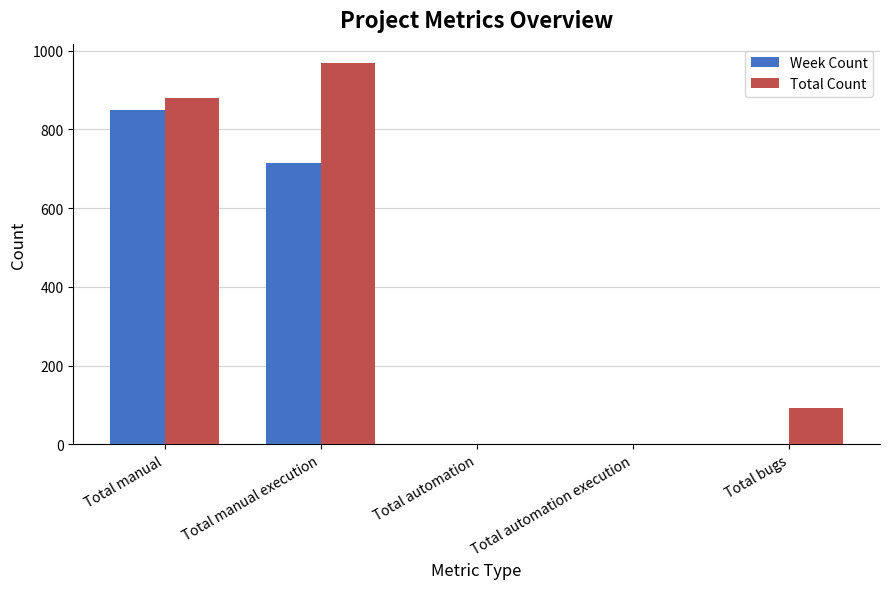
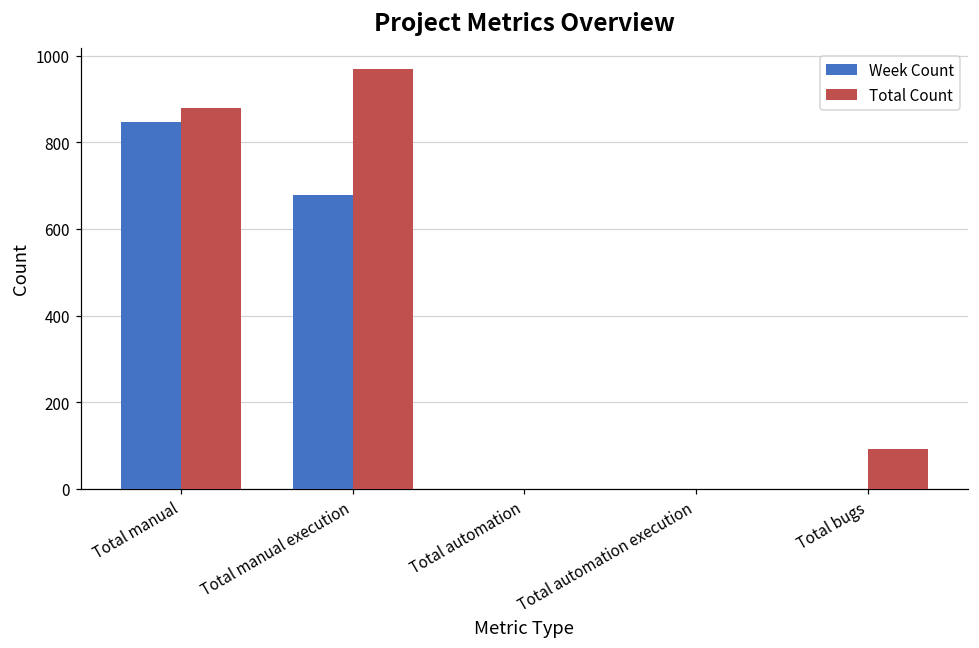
Week Count, Total manual execution: 720 -> 680
